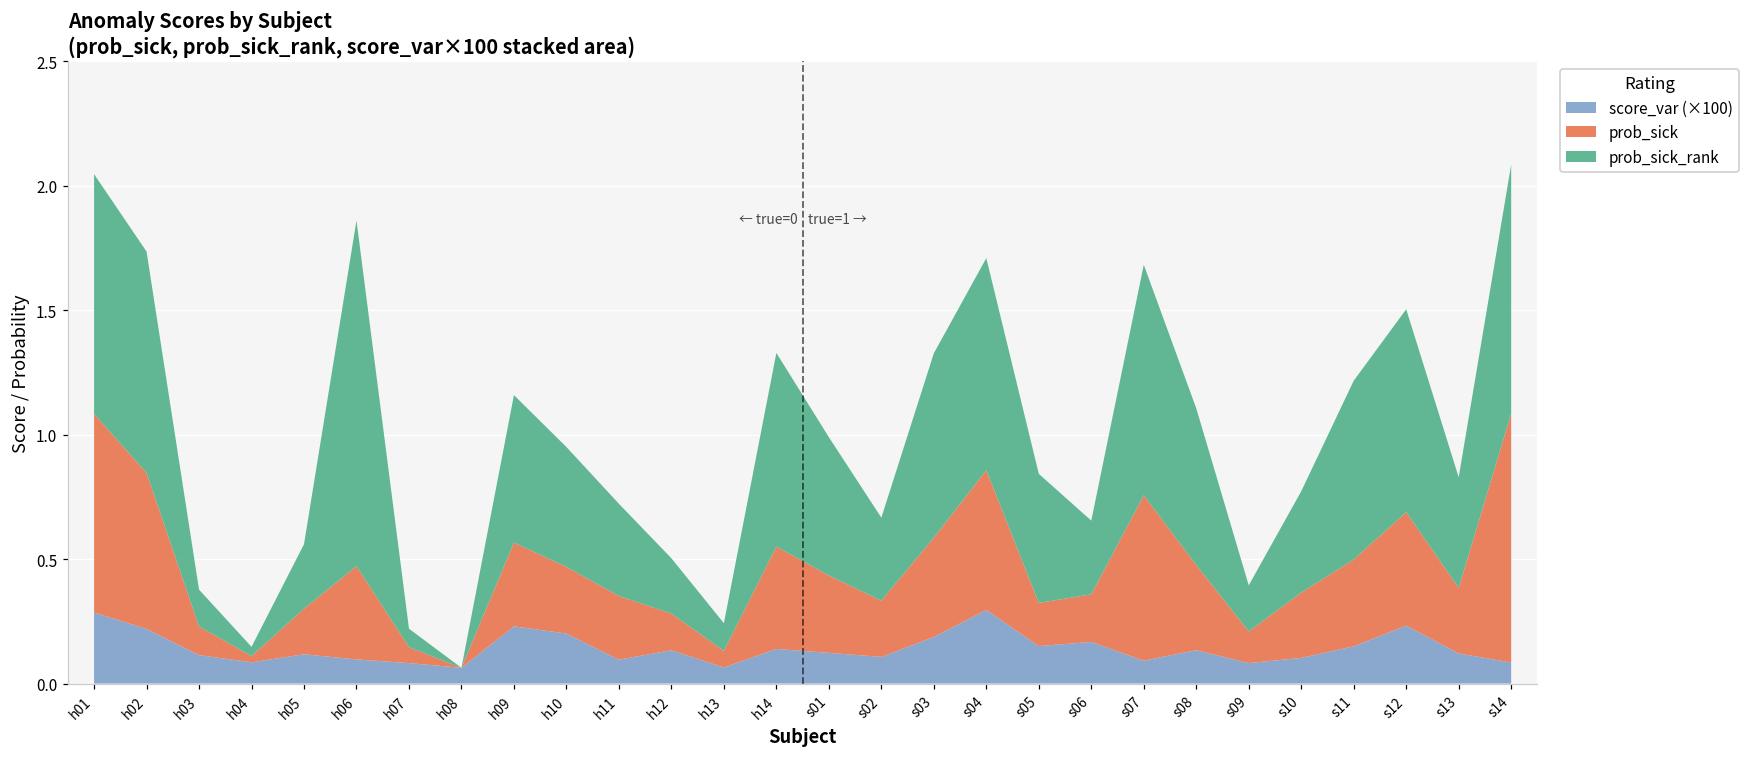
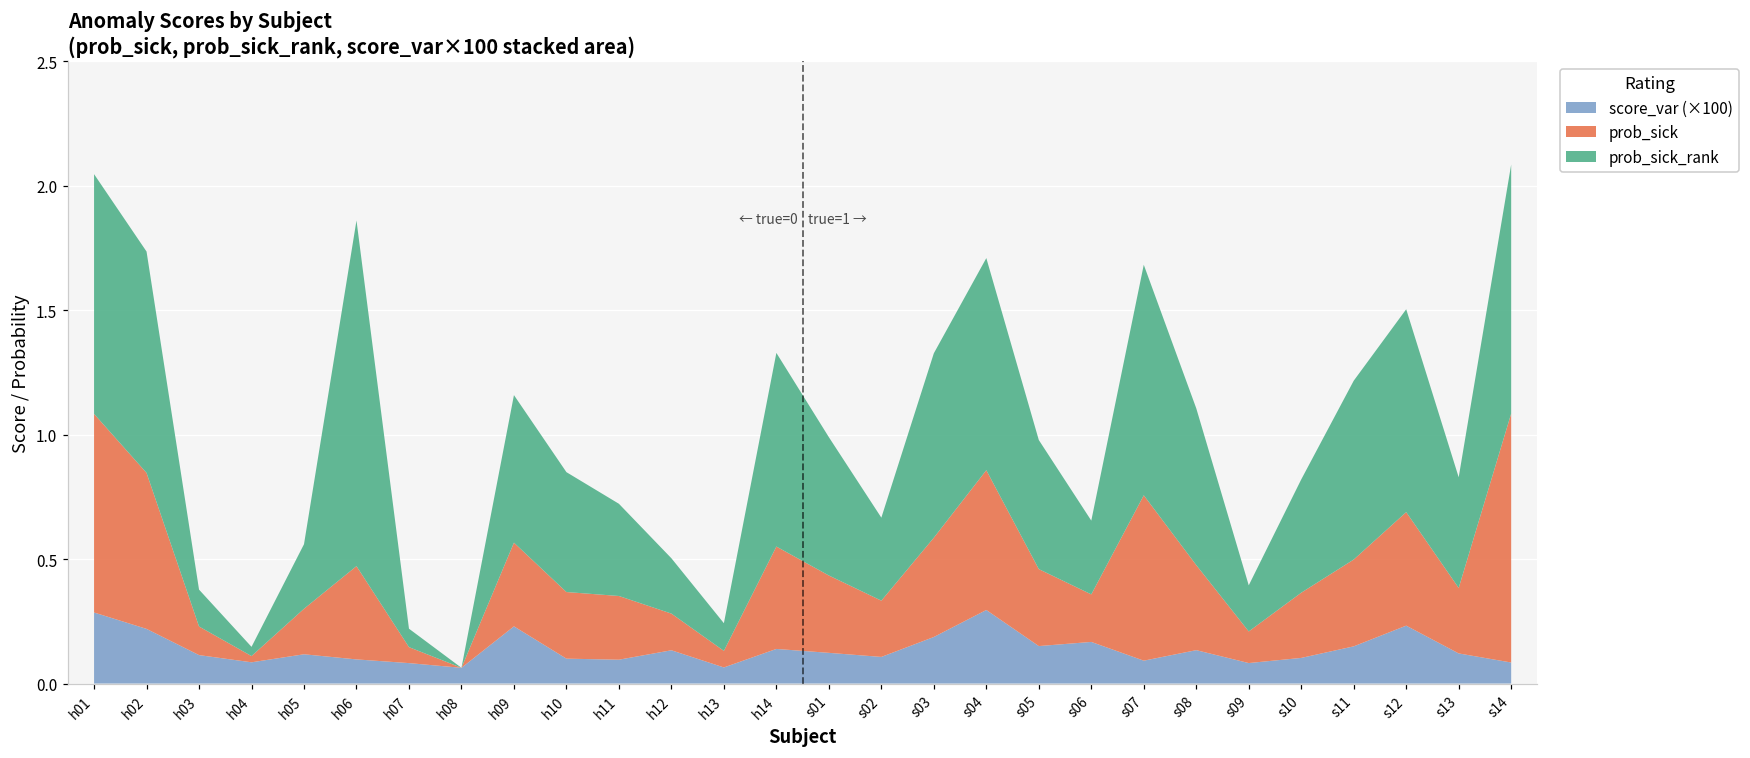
score_var (×100), h10: 0.20 -> 0.10
prob_sick, s05: 0.17 -> 0.31
prob_sick_rank, s10: 0.41 -> 0.45
